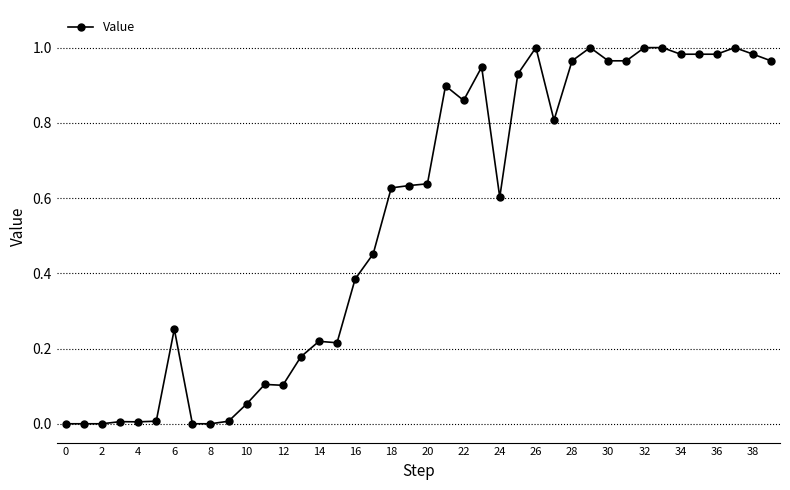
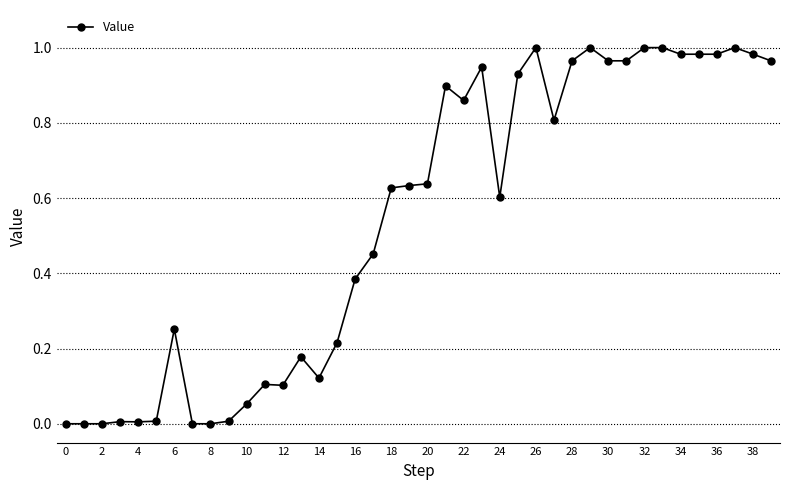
14: 0.22 -> 0.12
